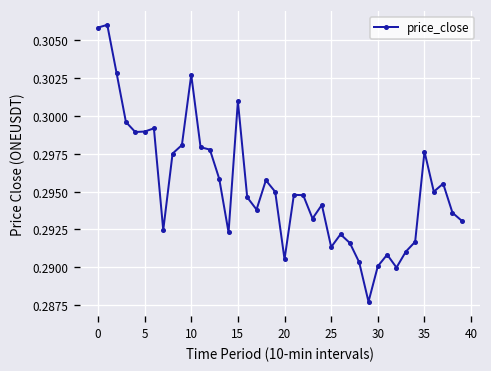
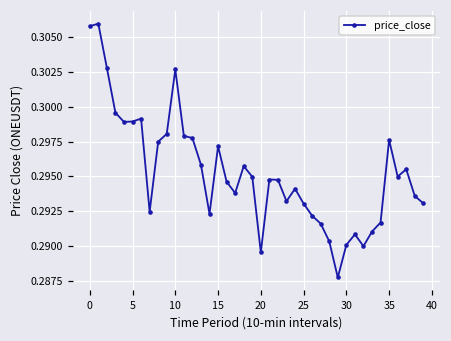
15: 0.3010 -> 0.2972
20: 0.2905 -> 0.2895
25: 0.2913 -> 0.2931
